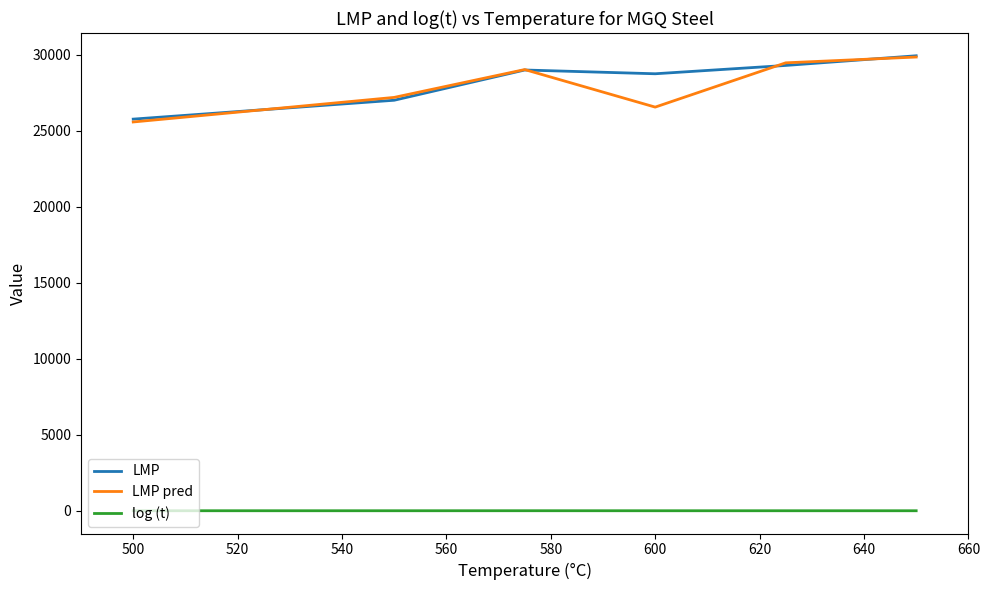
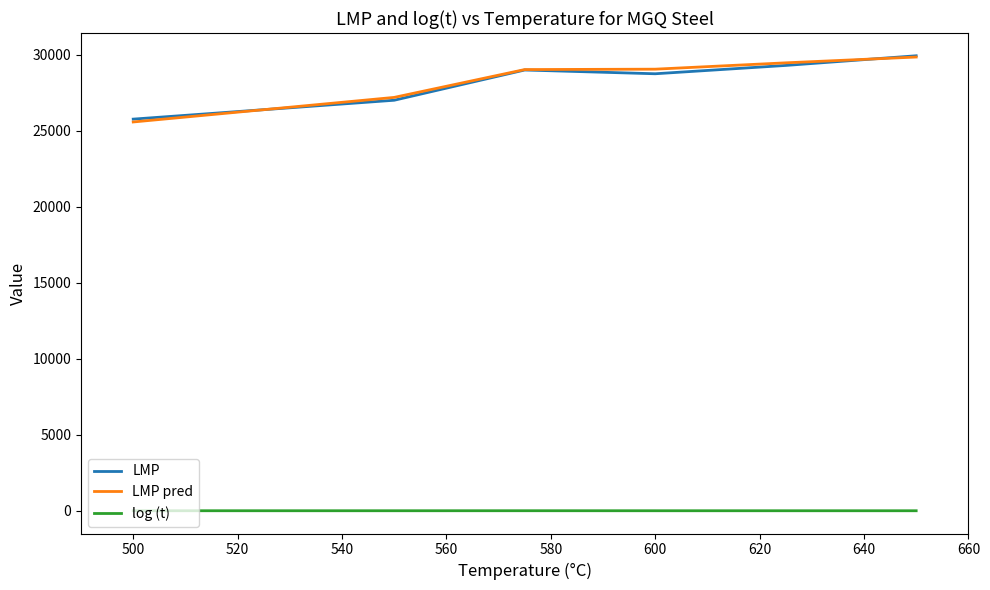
LMP pred, 600: 26600 -> 29000
